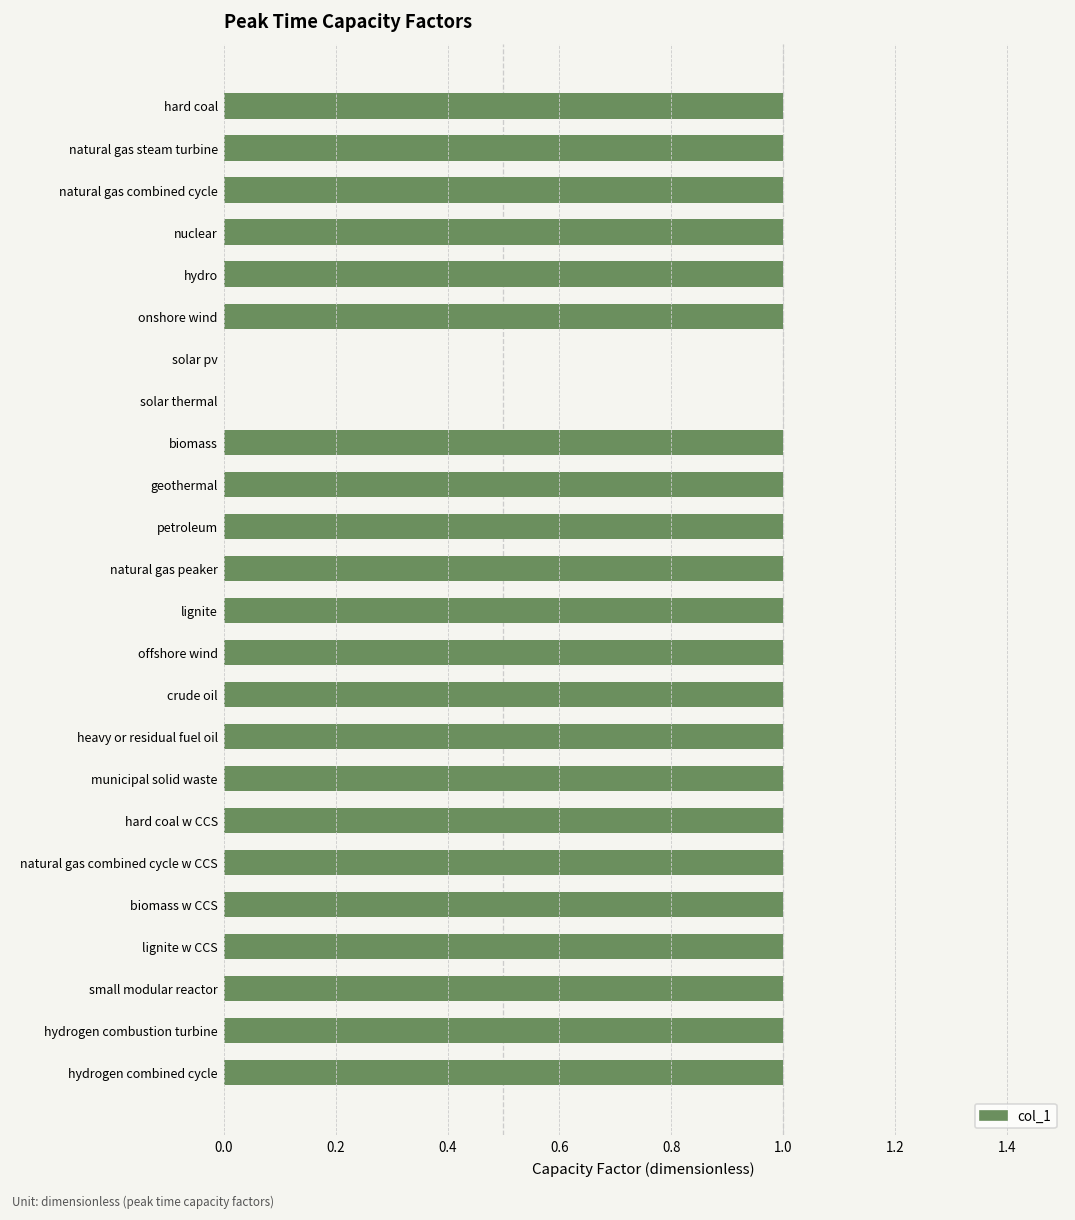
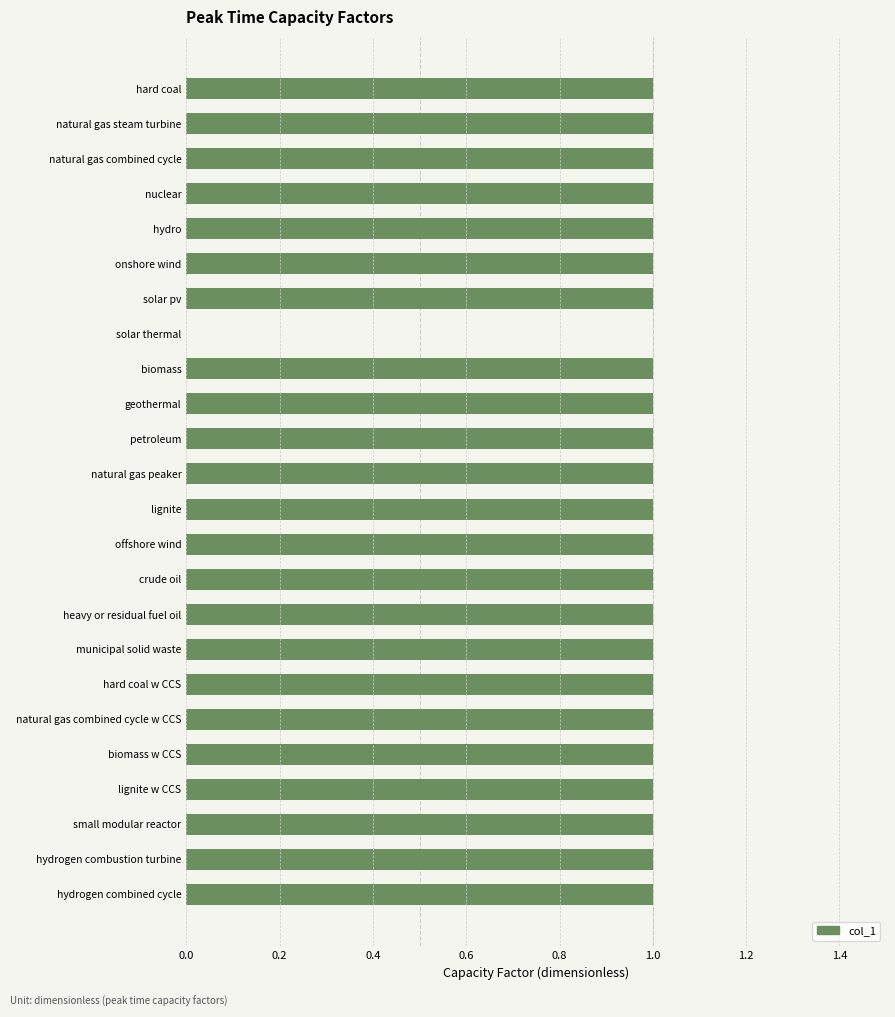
solar pv: 0 -> 1
